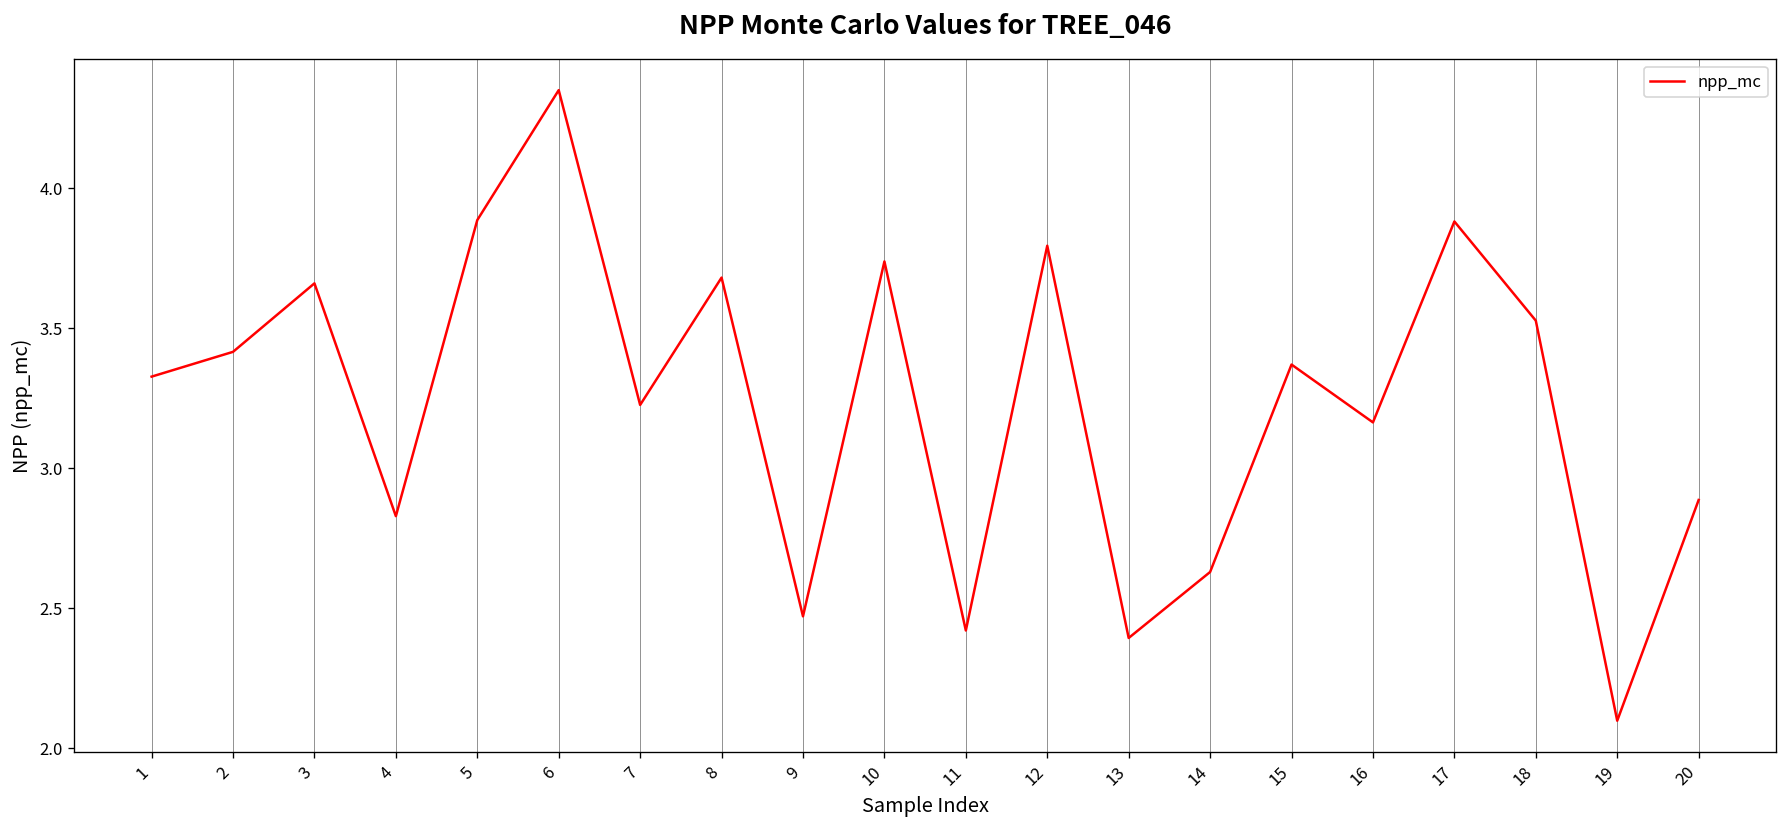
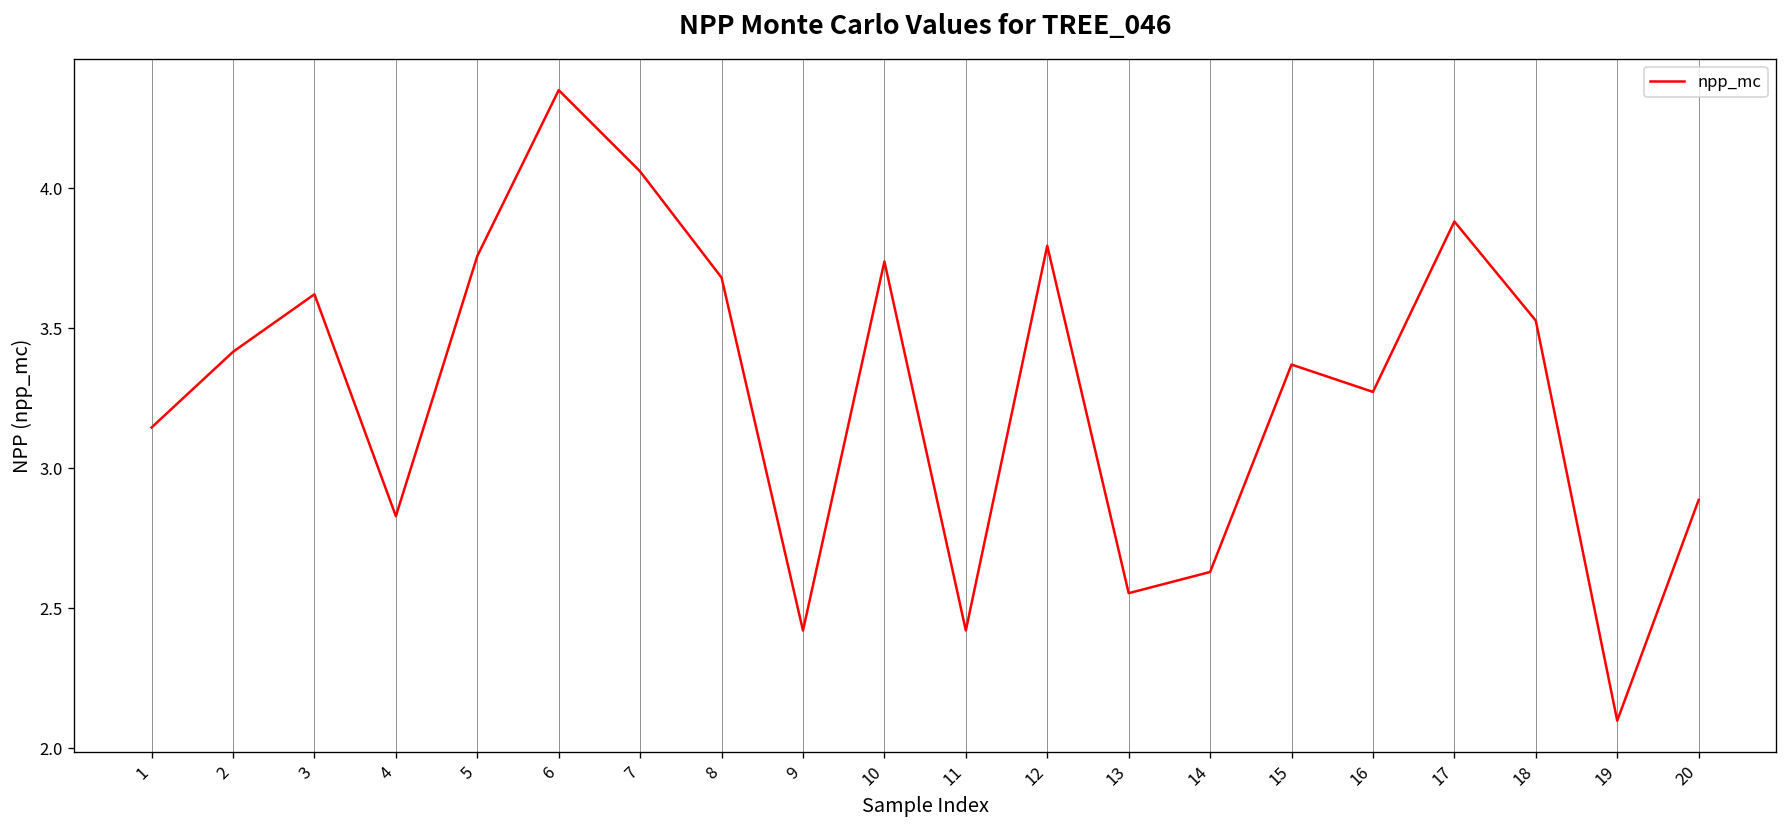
1: 3.33 -> 3.15
3: 3.66 -> 3.62
5: 3.89 -> 3.76
7: 3.23 -> 4.06
9: 2.47 -> 2.42
13: 2.39 -> 2.55
16: 3.16 -> 3.27
